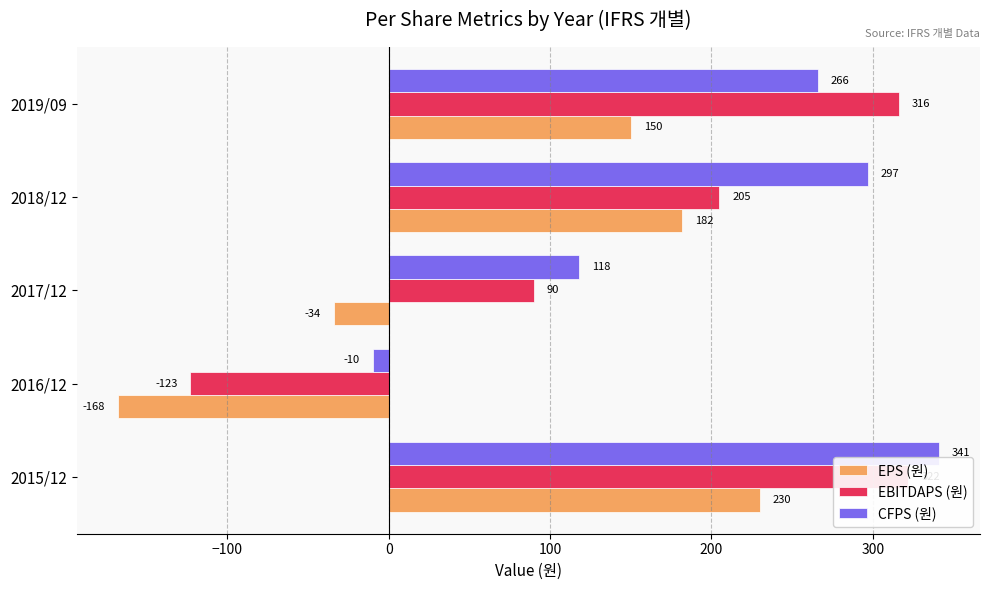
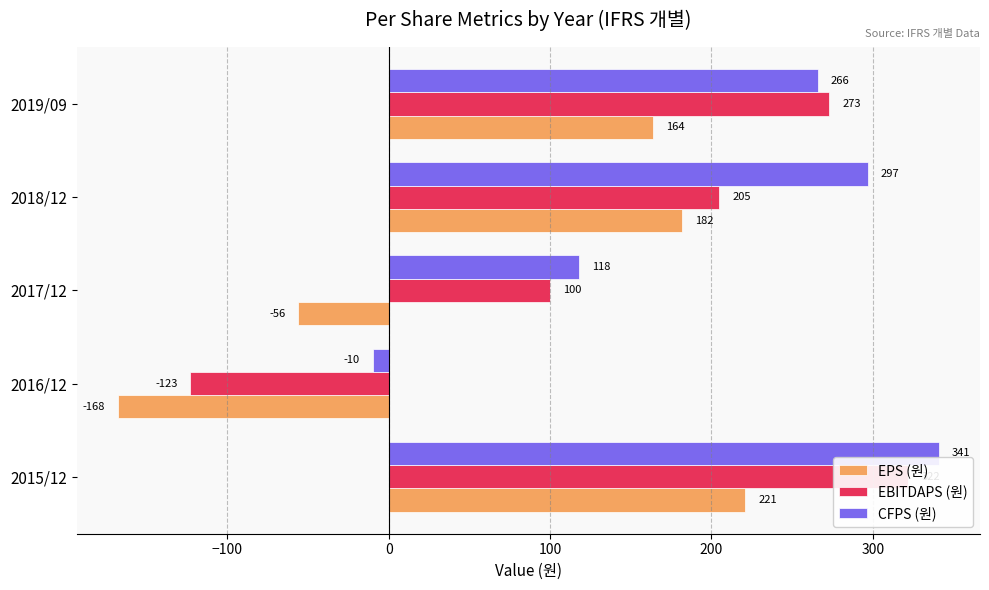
EBITDAPS (원), 2019/09: 316 -> 273
EPS (원), 2019/09: 150 -> 164
EBITDAPS (원), 2017/12: 90 -> 100
EPS (원), 2017/12: -34 -> -56
EPS (원), 2015/12: 230 -> 221
